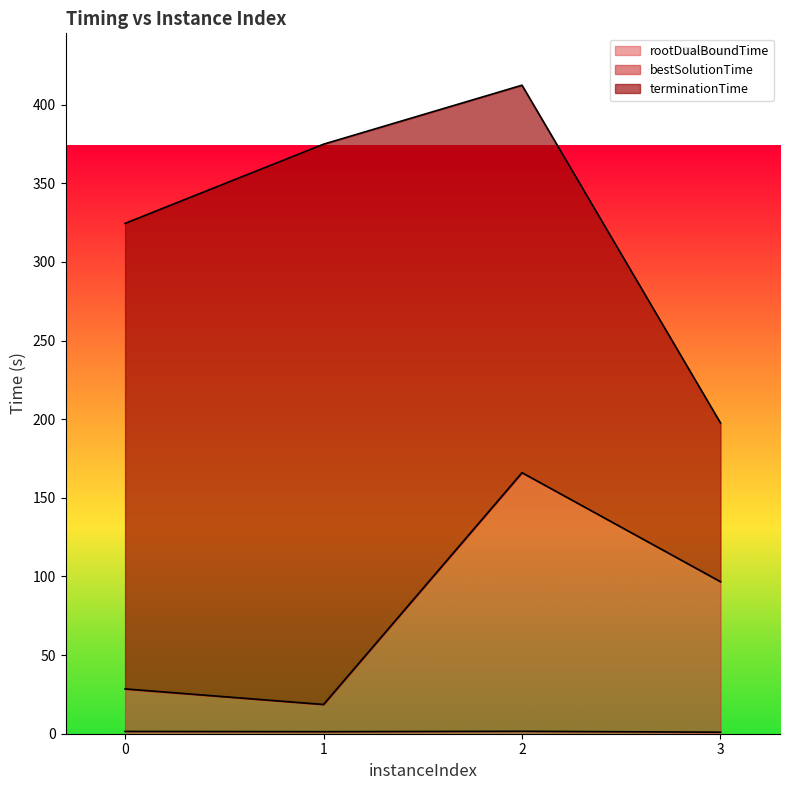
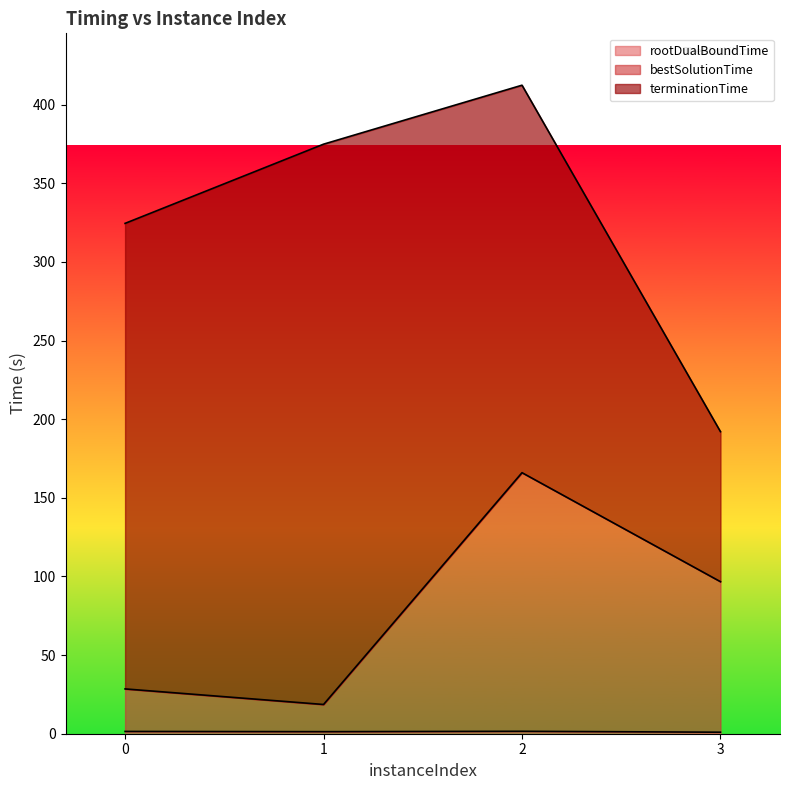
terminationTime, 3: 101 -> 95
